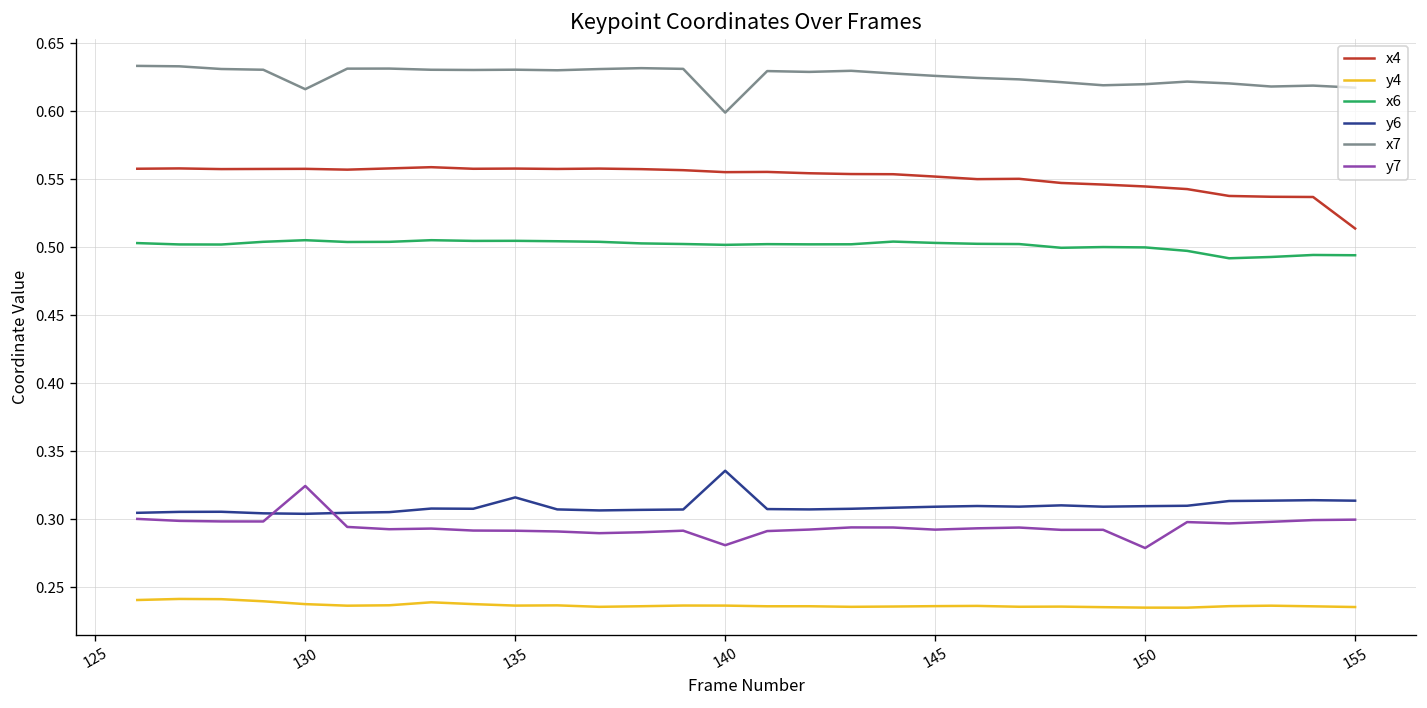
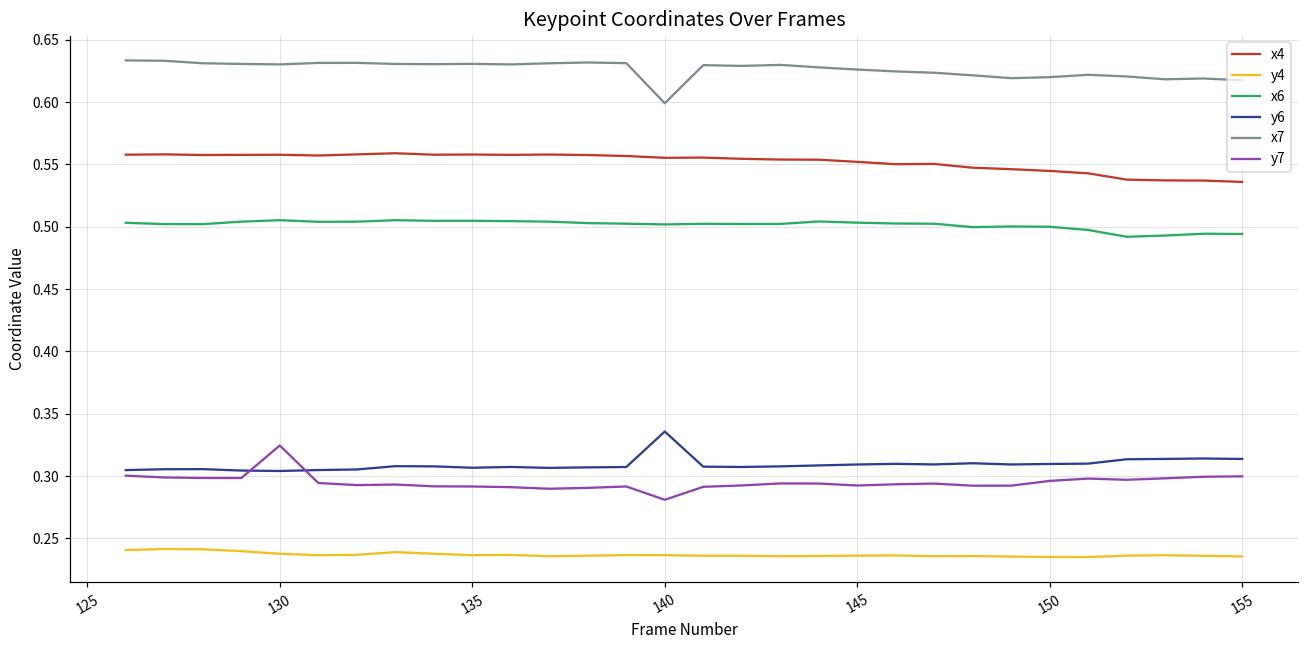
x7, 130: 0.616 -> 0.630
y6, 135: 0.316 -> 0.307
y7, 150: 0.279 -> 0.296
x4, 155: 0.514 -> 0.536
